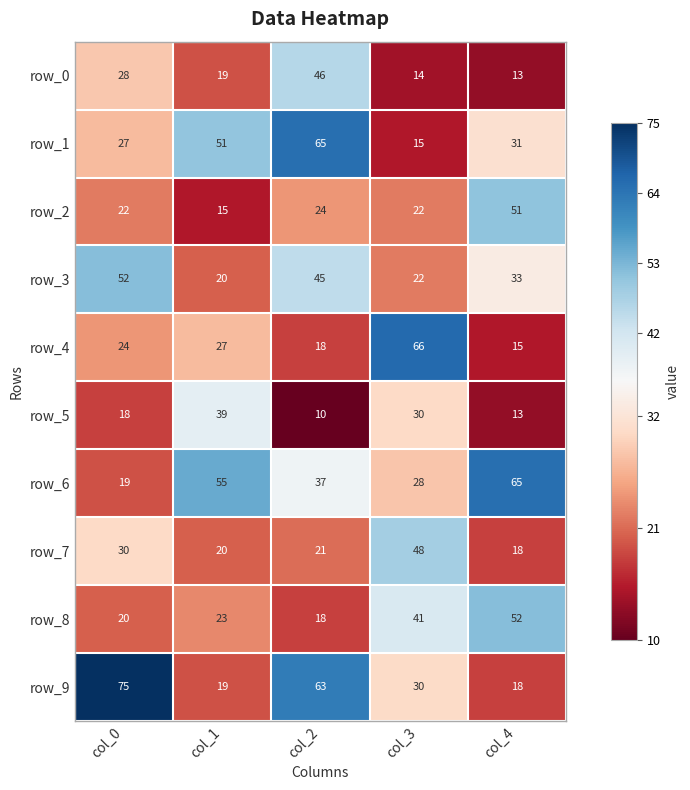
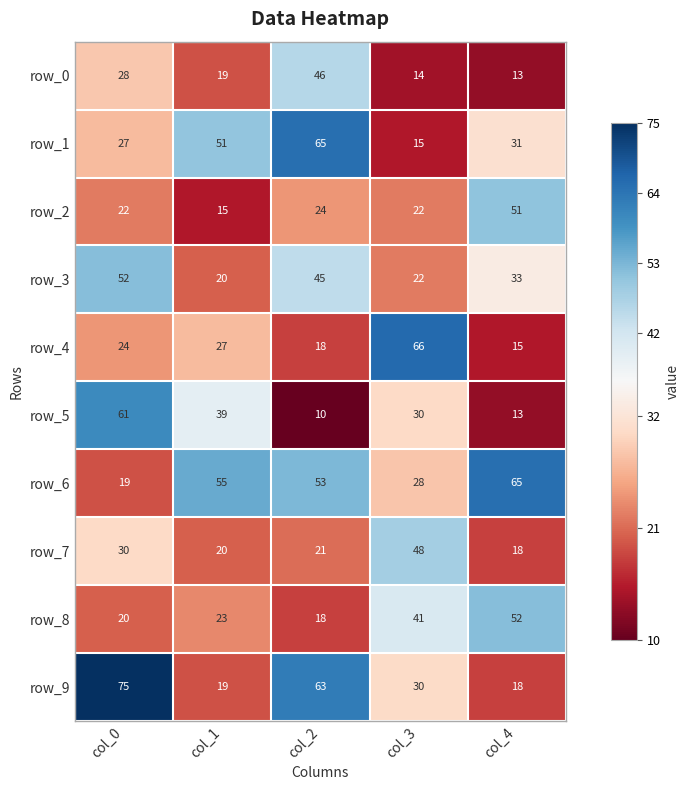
row_5, col_0: 18 -> 61
row_6, col_2: 37 -> 53
